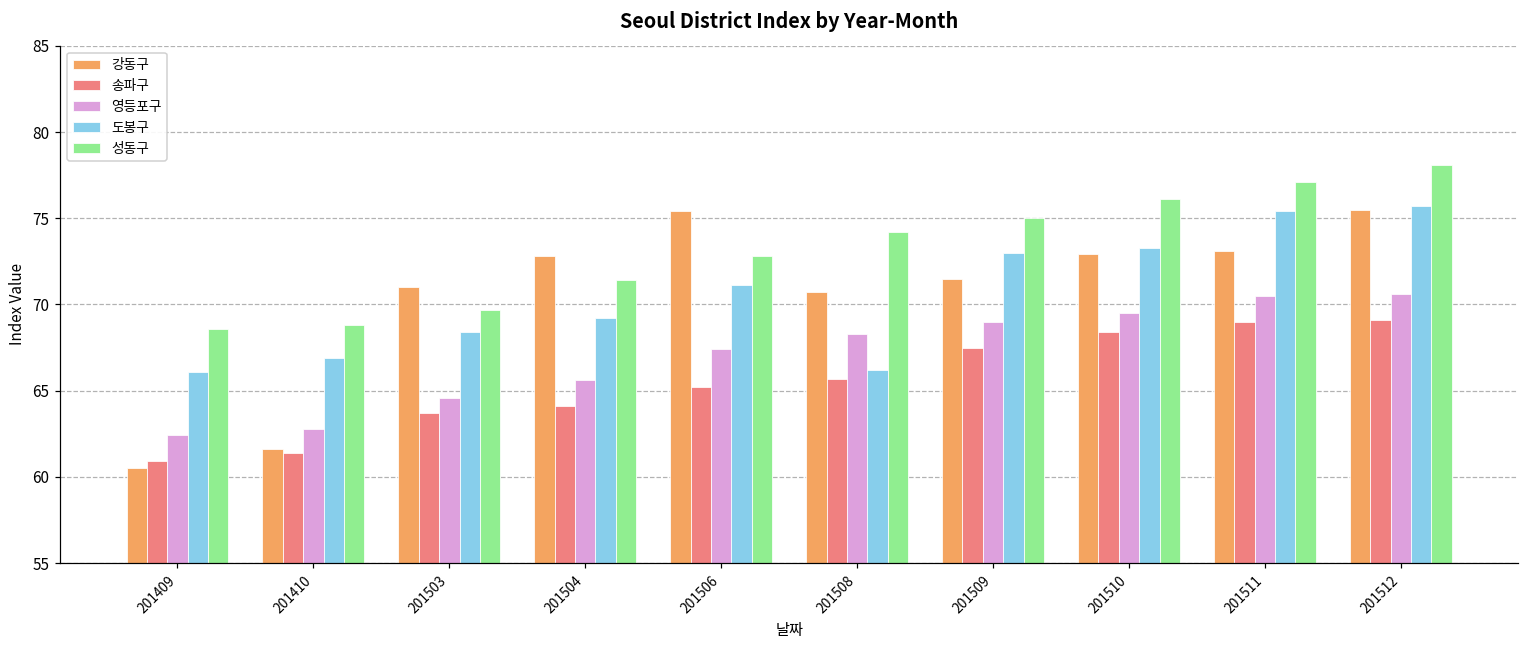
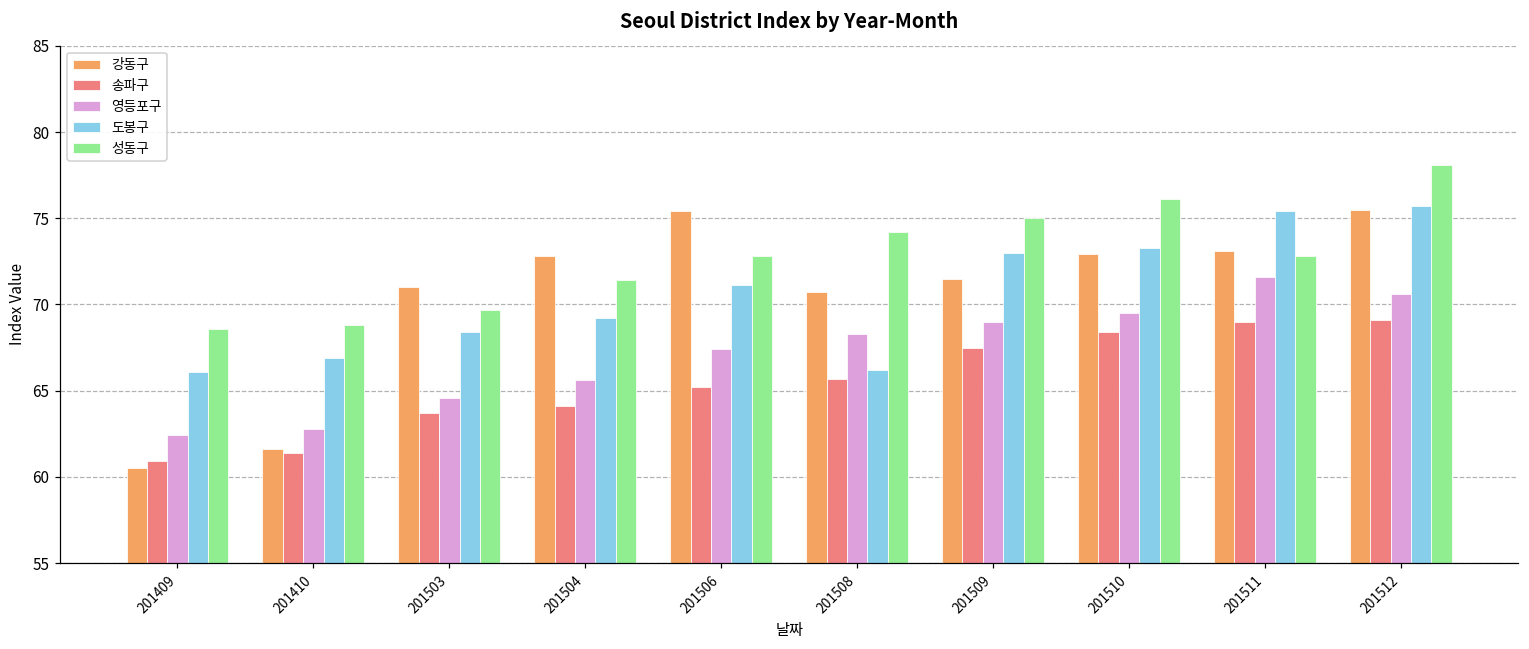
영등포구, 201511: 70.5 -> 71.6
성동구, 201511: 77.1 -> 72.8
